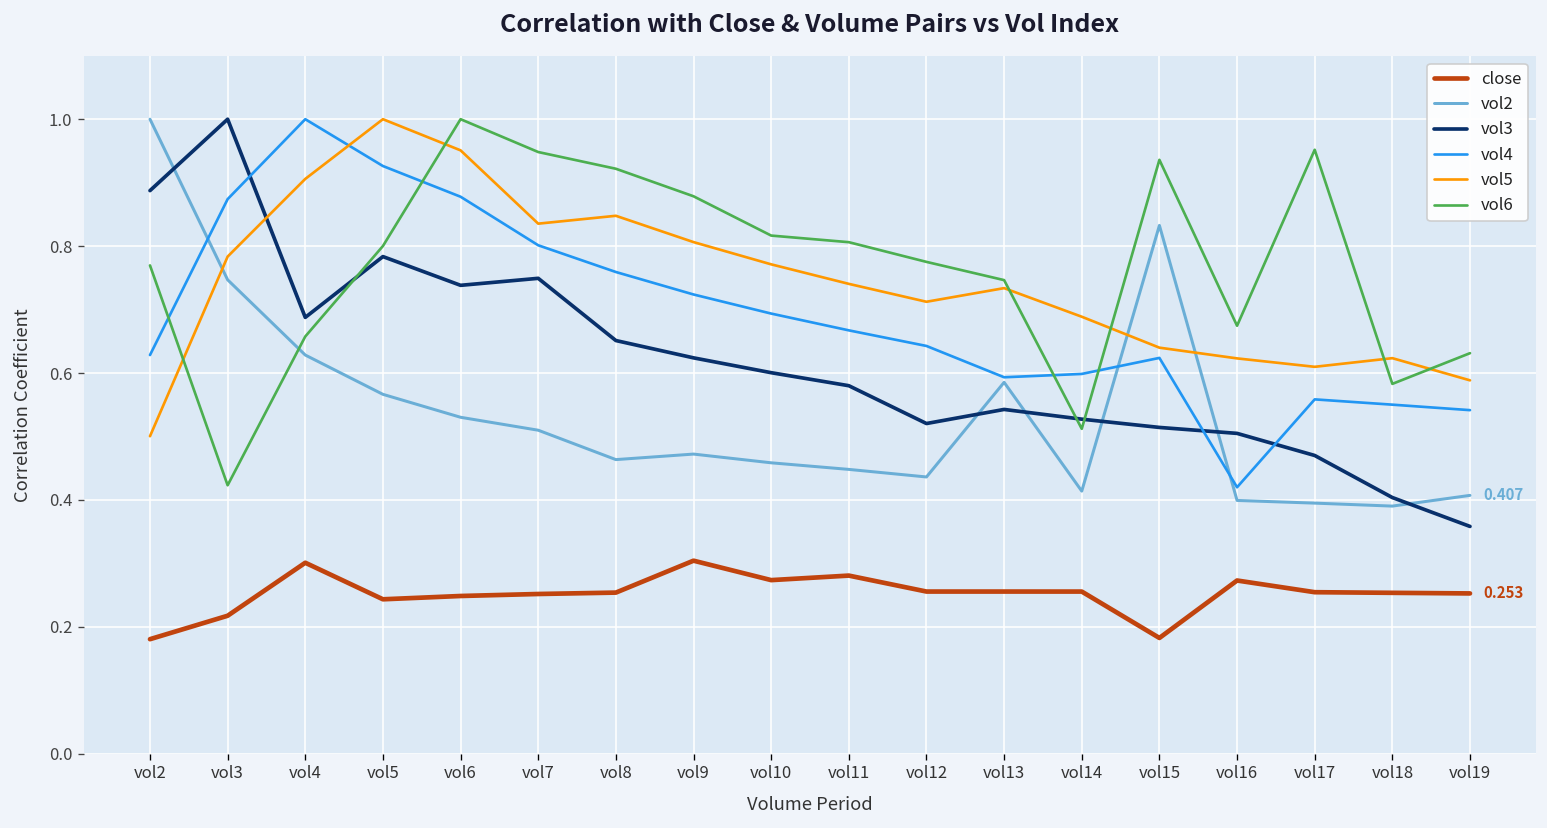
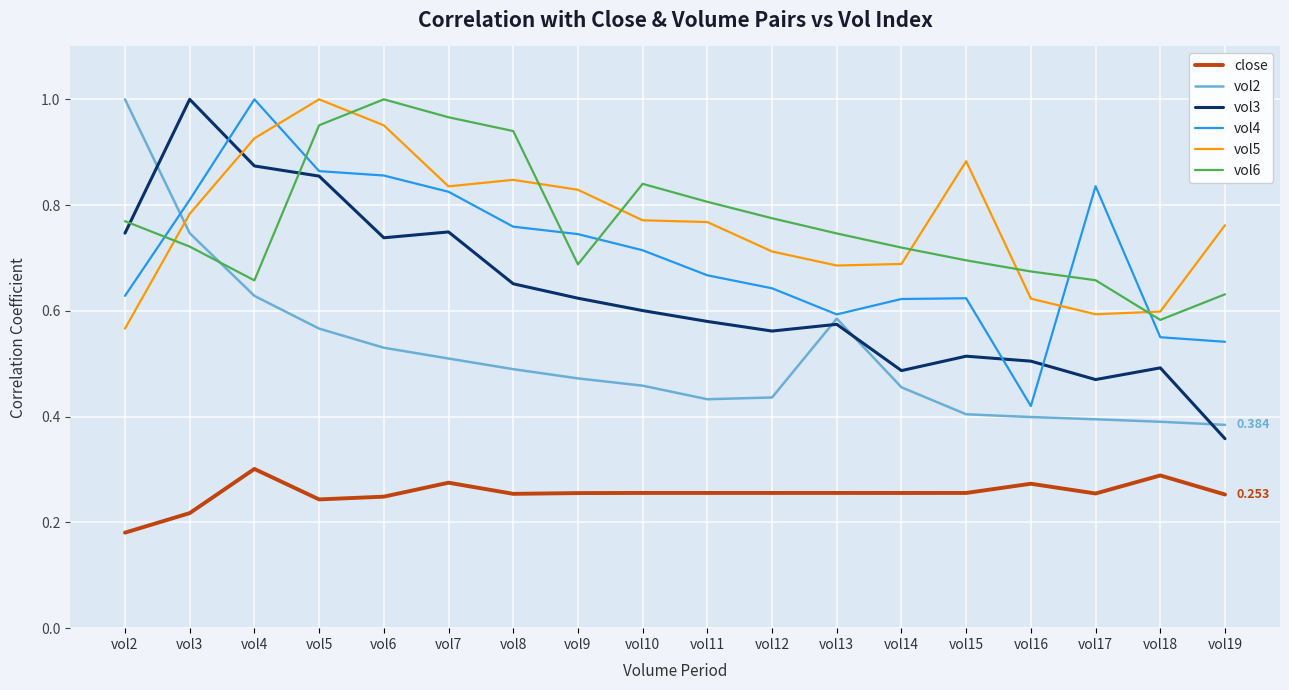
vol3, vol2: 0.89 -> 0.75
vol5, vol2: 0.50 -> 0.57
vol4, vol3: 0.87 -> 0.81
vol6, vol3: 0.42 -> 0.72
vol3, vol4: 0.69 -> 0.87
vol5, vol4: 0.91 -> 0.93
vol3, vol5: 0.78 -> 0.85
vol4, vol5: 0.93 -> 0.86
vol6, vol5: 0.80 -> 0.95
vol4, vol6: 0.88 -> 0.86
close, vol7: 0.25 -> 0.28
vol4, vol7: 0.80 -> 0.83
vol6, vol7: 0.95 -> 0.97
vol2, vol8: 0.46 -> 0.49
vol6, vol8: 0.92 -> 0.94
close, vol9: 0.30 -> 0.26
vol4, vol9: 0.72 -> 0.75
vol5, vol9: 0.81 -> 0.83
vol6, vol9: 0.88 -> 0.69
close, vol10: 0.27 -> 0.26
vol4, vol10: 0.69 -> 0.71
vol6, vol10: 0.82 -> 0.84
close, vol11: 0.28 -> 0.26
vol2, vol11: 0.45 -> 0.43
vol5, vol11: 0.74 -> 0.77
vol3, vol12: 0.52 -> 0.56
vol3, vol13: 0.54 -> 0.57
vol5, vol13: 0.73 -> 0.69
vol2, vol14: 0.41 -> 0.46
vol3, vol14: 0.53 -> 0.49
vol4, vol14: 0.60 -> 0.62
vol6, vol14: 0.51 -> 0.72
close, vol15: 0.18 -> 0.26
vol2, vol15: 0.83 -> 0.40
vol5, vol15: 0.64 -> 0.88
vol6, vol15: 0.94 -> 0.70
vol4, vol17: 0.56 -> 0.84
vol5, vol17: 0.61 -> 0.59
vol6, vol17: 0.95 -> 0.66
close, vol18: 0.25 -> 0.29
vol3, vol18: 0.40 -> 0.49
vol5, vol18: 0.62 -> 0.60
vol2, vol19: 0.407 -> 0.384
vol5, vol19: 0.59 -> 0.76
